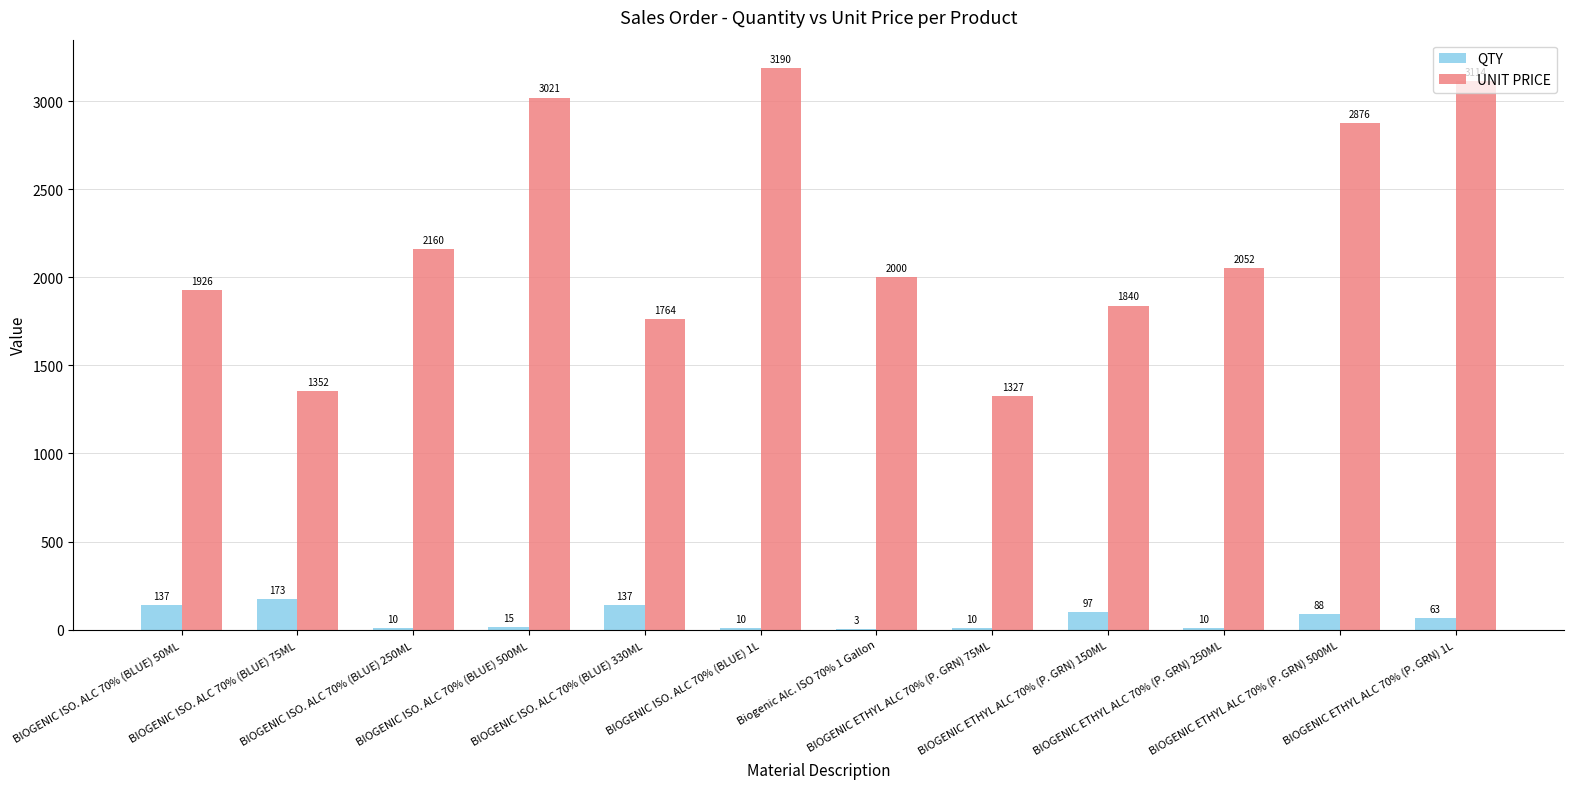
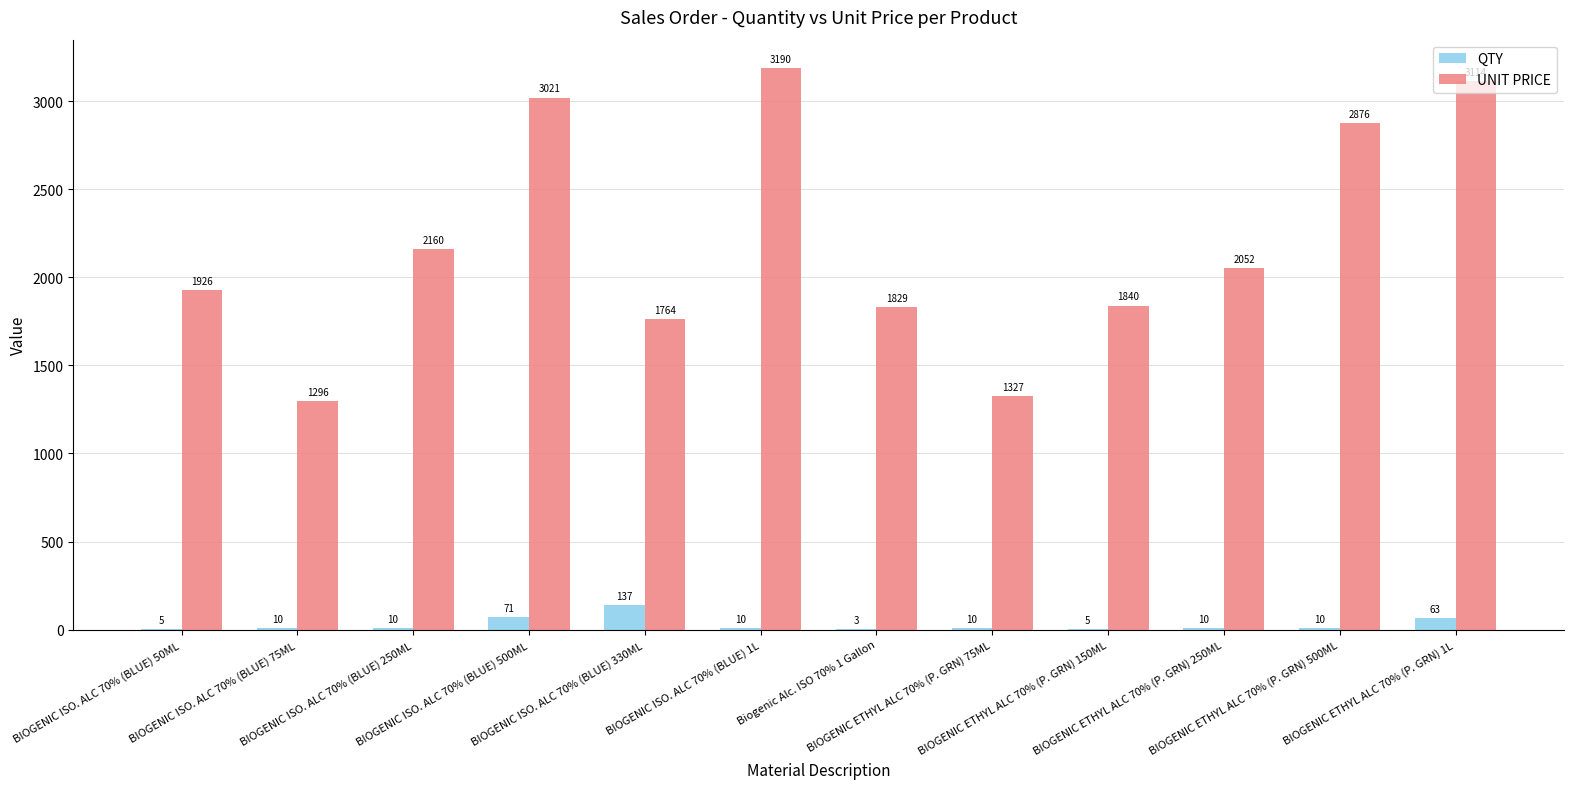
QTY, BIOGENIC ISO. ALC 70% (BLUE) 50ML: 137 -> 5
QTY, BIOGENIC ISO. ALC 70% (BLUE) 75ML: 173 -> 10
UNIT PRICE, BIOGENIC ISO. ALC 70% (BLUE) 75ML: 1352 -> 1296
QTY, BIOGENIC ISO. ALC 70% (BLUE) 500ML: 15 -> 71
UNIT PRICE, Biogenic Alc. ISO 70% 1 Gallon: 2000 -> 1829
QTY, BIOGENIC ETHYL ALC 70% (P. GRN) 150ML: 97 -> 5
QTY, BIOGENIC ETHYL ALC 70% (P. GRN) 500ML: 88 -> 10
